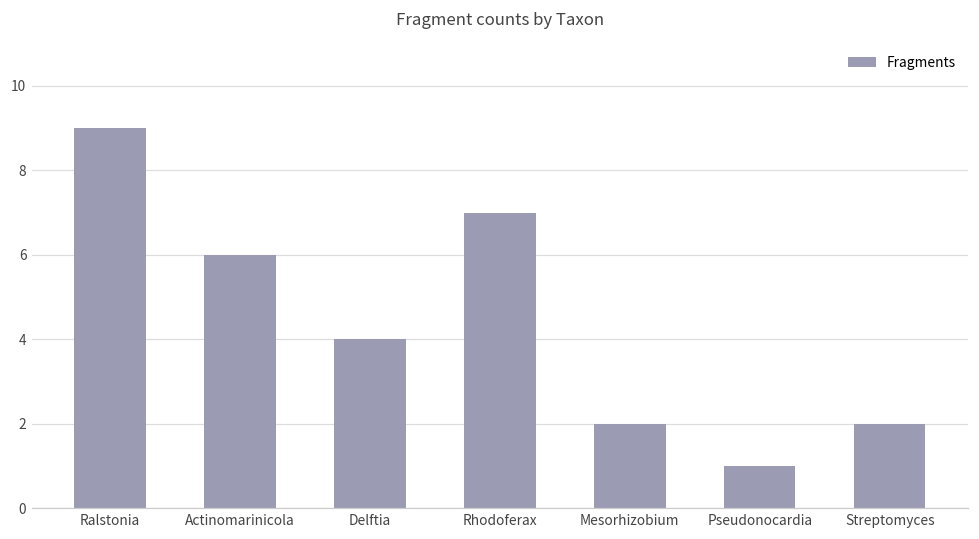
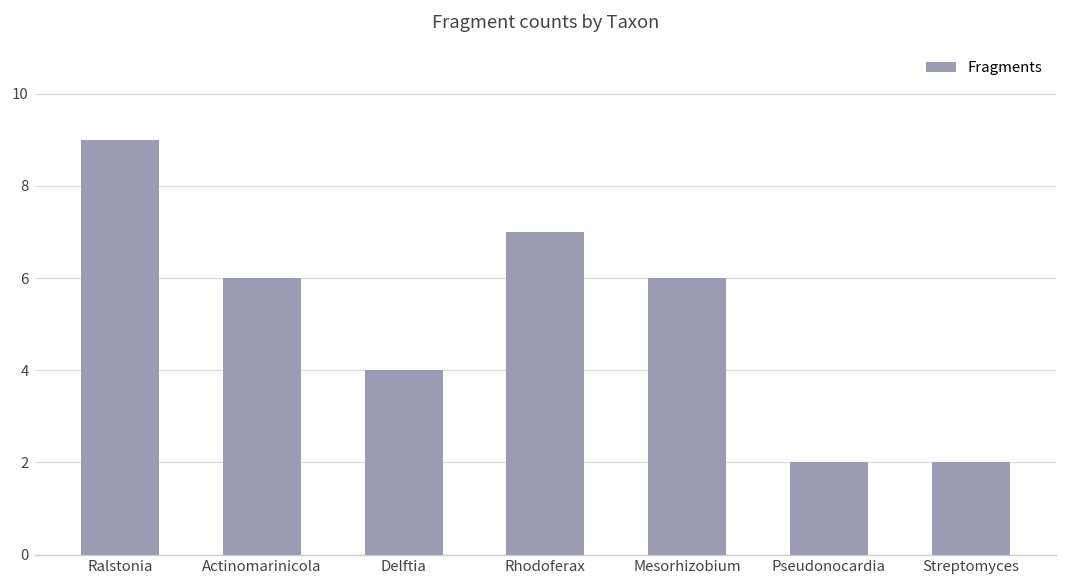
Mesorhizobium: 2 -> 6
Pseudonocardia: 1 -> 2
